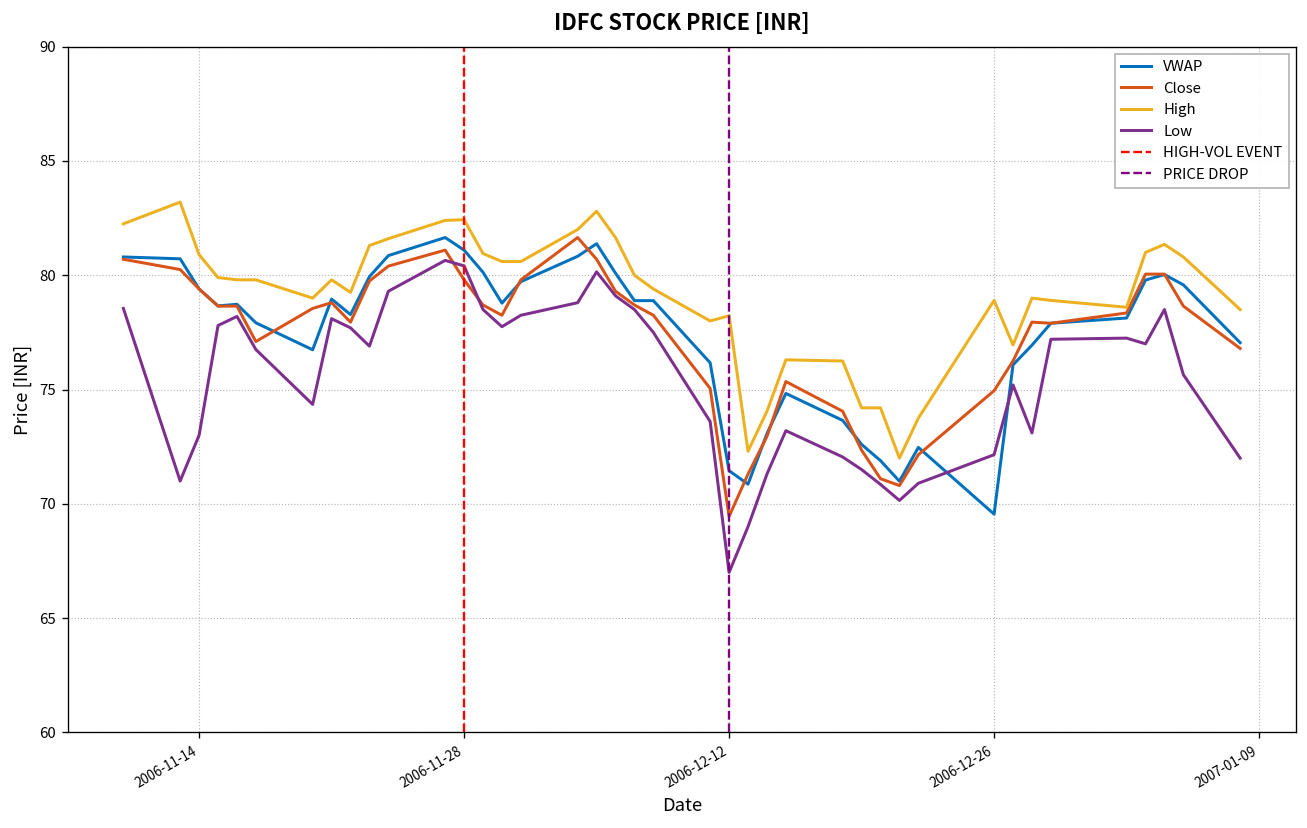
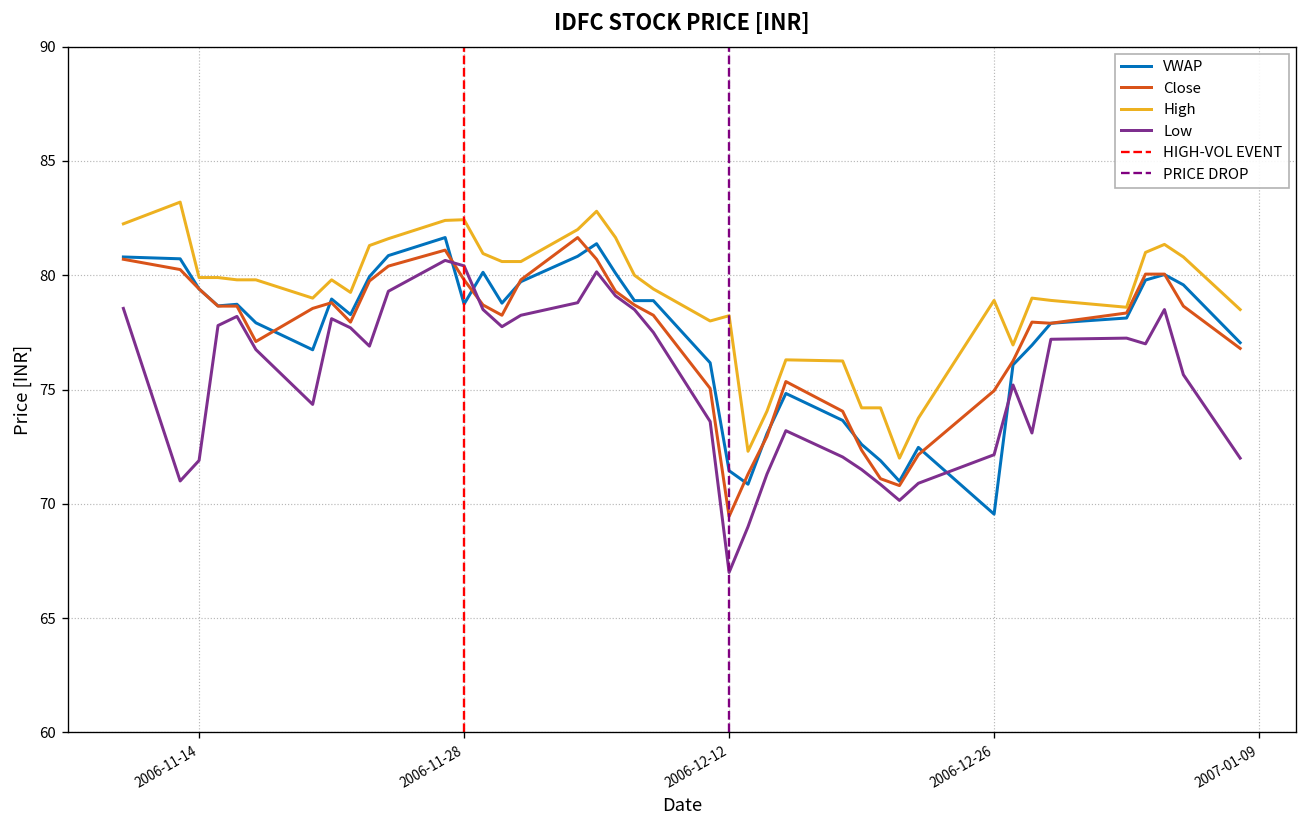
High, 2006-11-14: 80.9 -> 79.9
Low, 2006-11-14: 73.0 -> 71.9
VWAP, 2006-11-28: 81.1 -> 78.7
